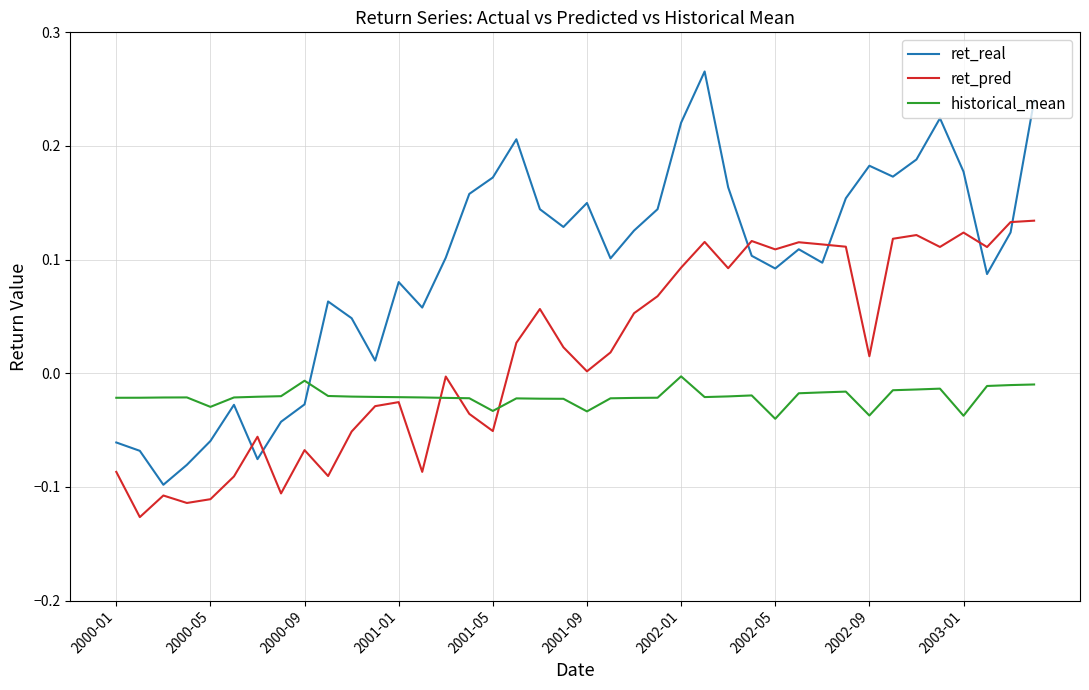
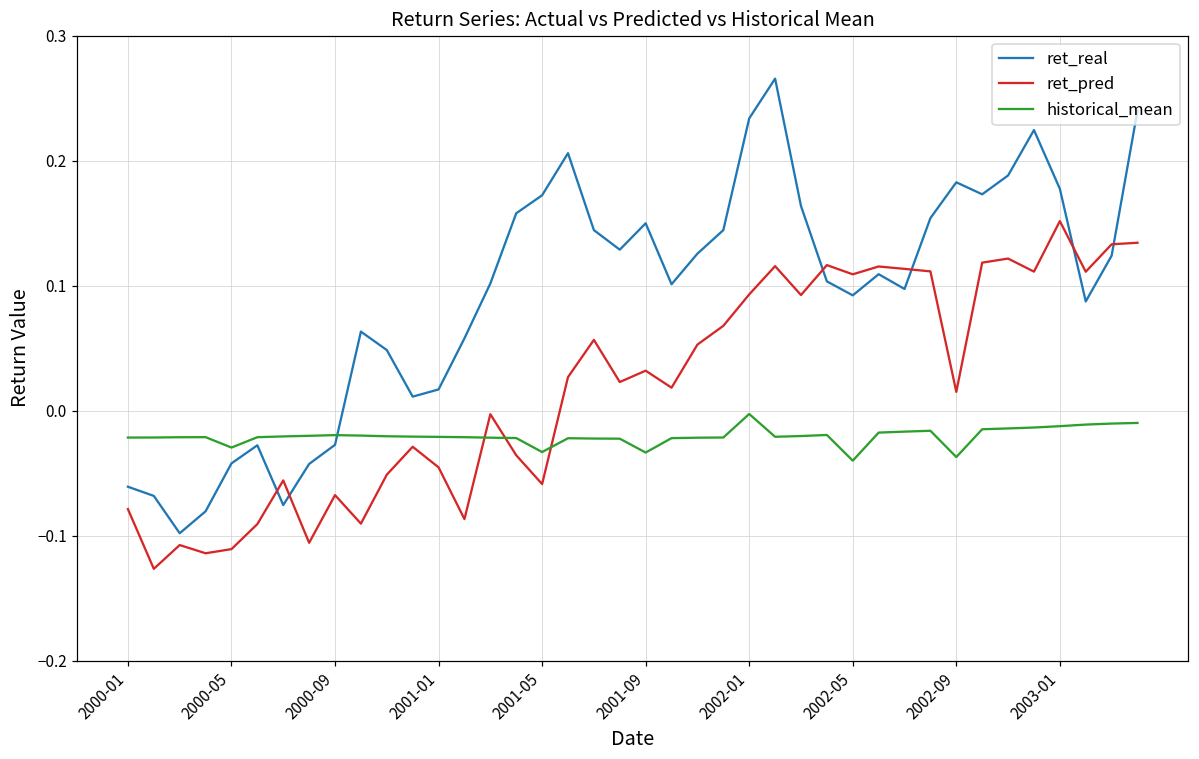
ret_pred, 2000-01: -0.087 -> -0.079
ret_real, 2000-05: -0.060 -> -0.042
historical_mean, 2000-09: -0.007 -> -0.020
ret_real, 2001-01: 0.080 -> 0.017
ret_pred, 2001-01: -0.025 -> -0.045
ret_pred, 2001-05: -0.051 -> -0.059
ret_pred, 2001-09: 0.002 -> 0.032
ret_real, 2002-01: 0.220 -> 0.234
ret_pred, 2003-01: 0.124 -> 0.152
historical_mean, 2003-01: -0.037 -> -0.012
